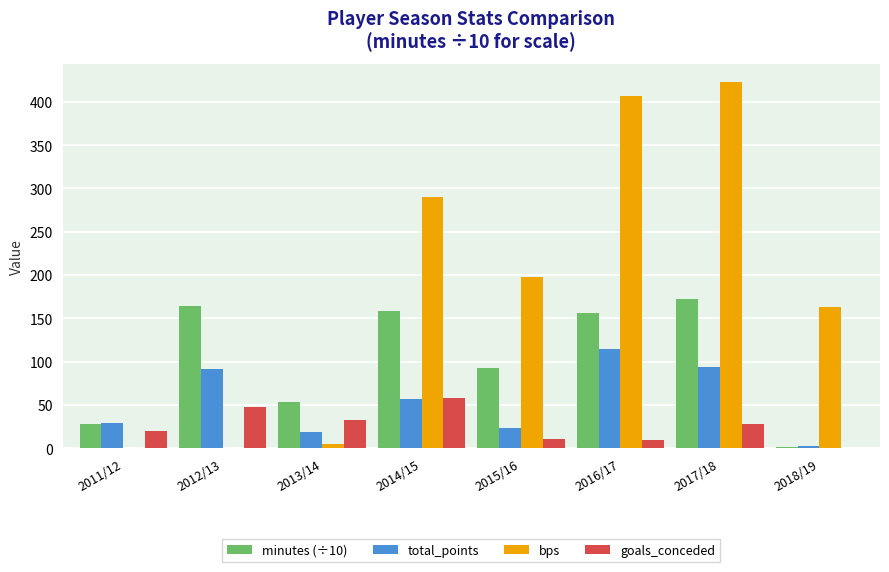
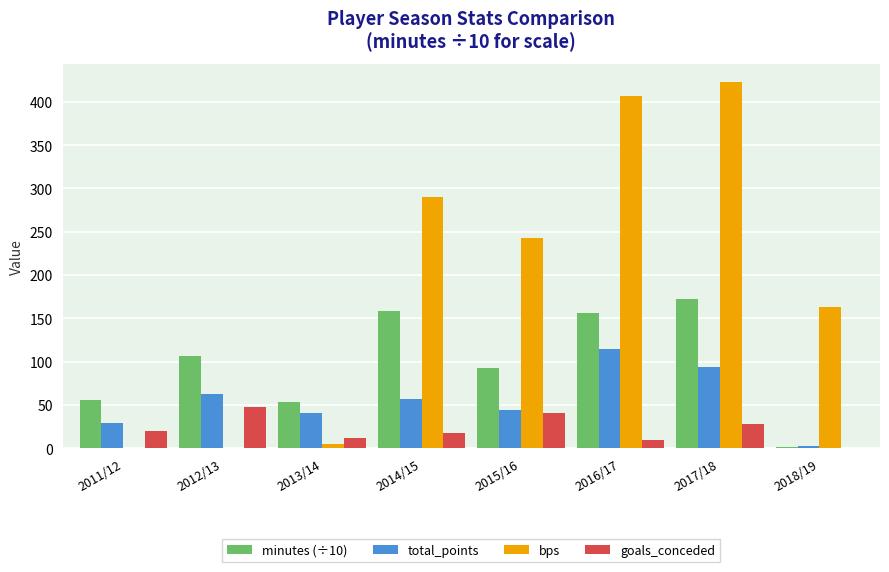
minutes (÷10), 2011/12: 30 -> 60
minutes (÷10), 2012/13: 160 -> 110
total_points, 2012/13: 90 -> 60
total_points, 2013/14: 20 -> 40
goals_conceded, 2013/14: 30 -> 10
goals_conceded, 2014/15: 60 -> 20
total_points, 2015/16: 20 -> 40
bps, 2015/16: 200 -> 240
goals_conceded, 2015/16: 10 -> 40
